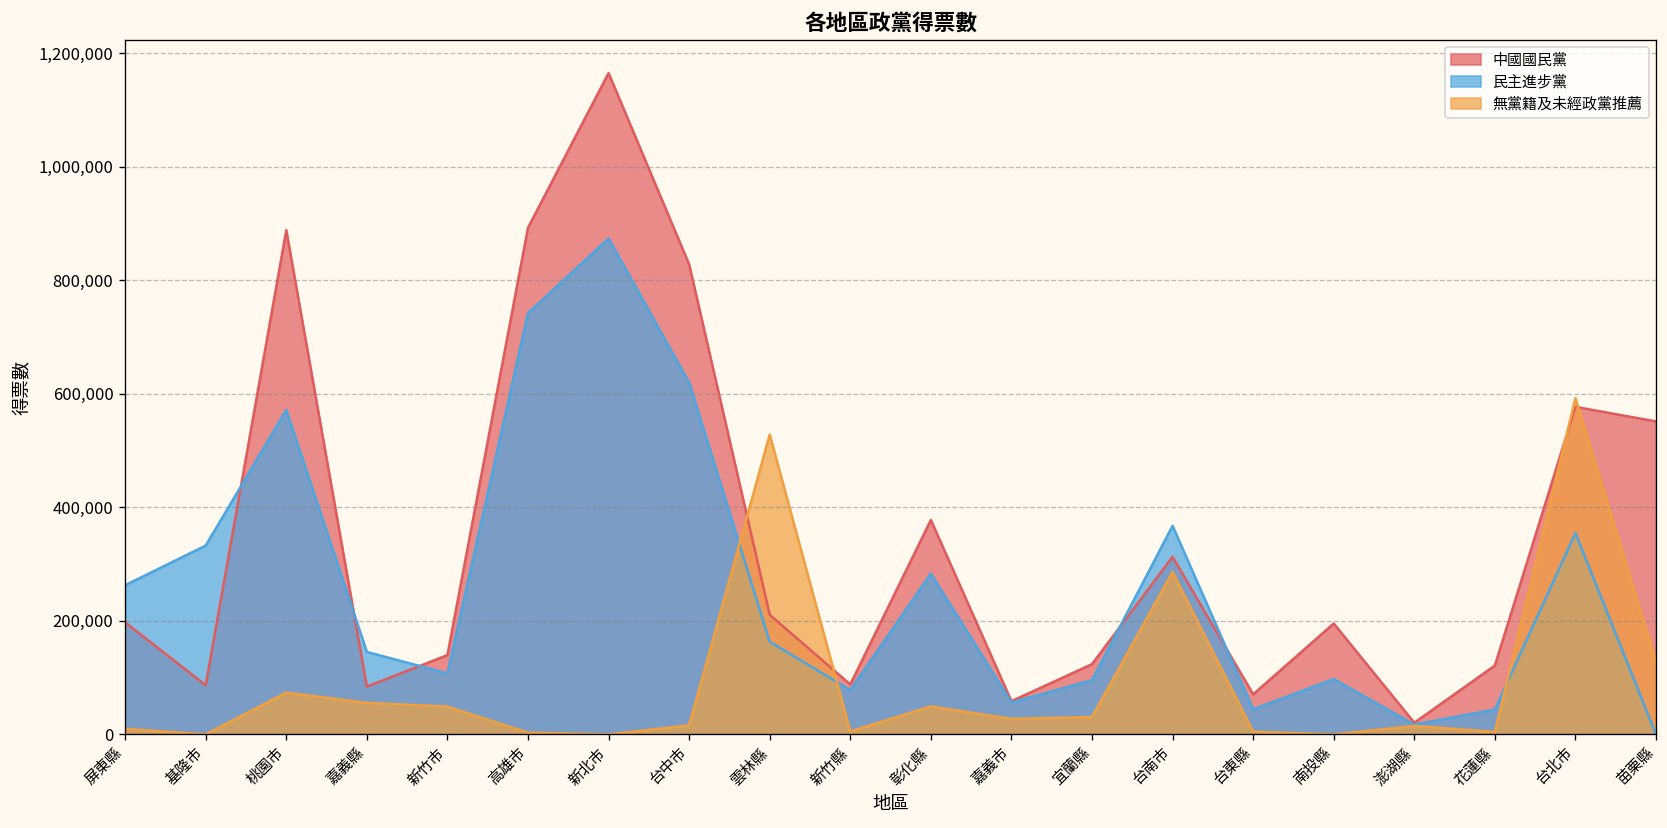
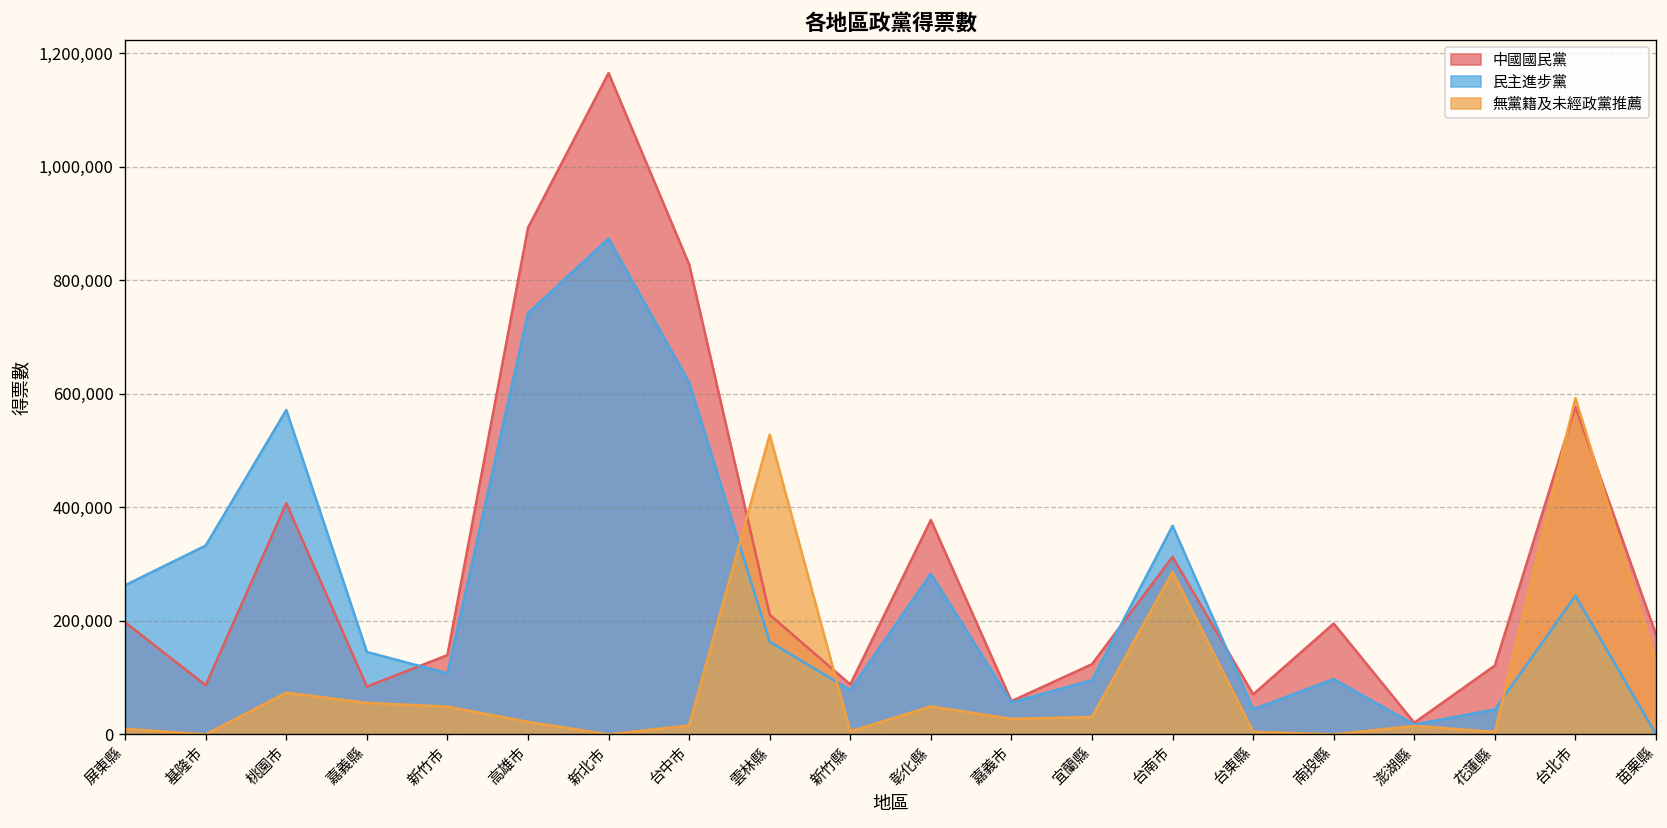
中國國民黨, 桃園市: 890,000 -> 410,000
無黨籍及未經政黨推薦, 高雄市: 0 -> 20,000
民主進步黨, 台北市: 350,000 -> 240,000
中國國民黨, 苗栗縣: 550,000 -> 180,000
